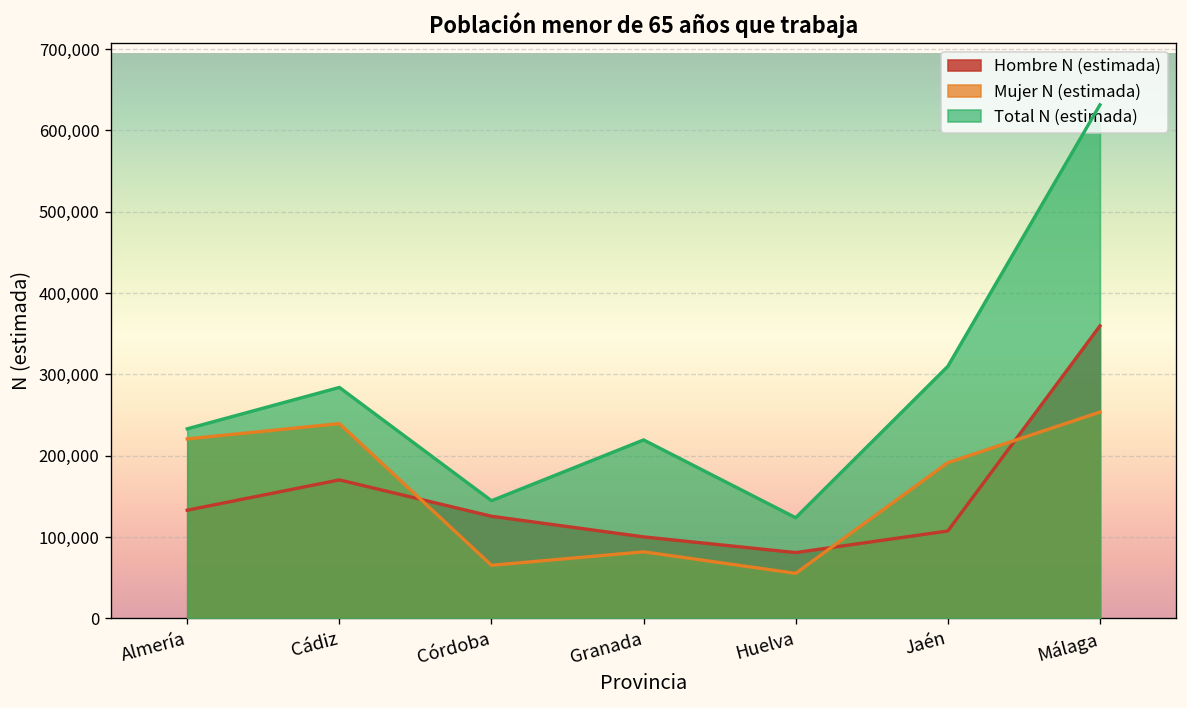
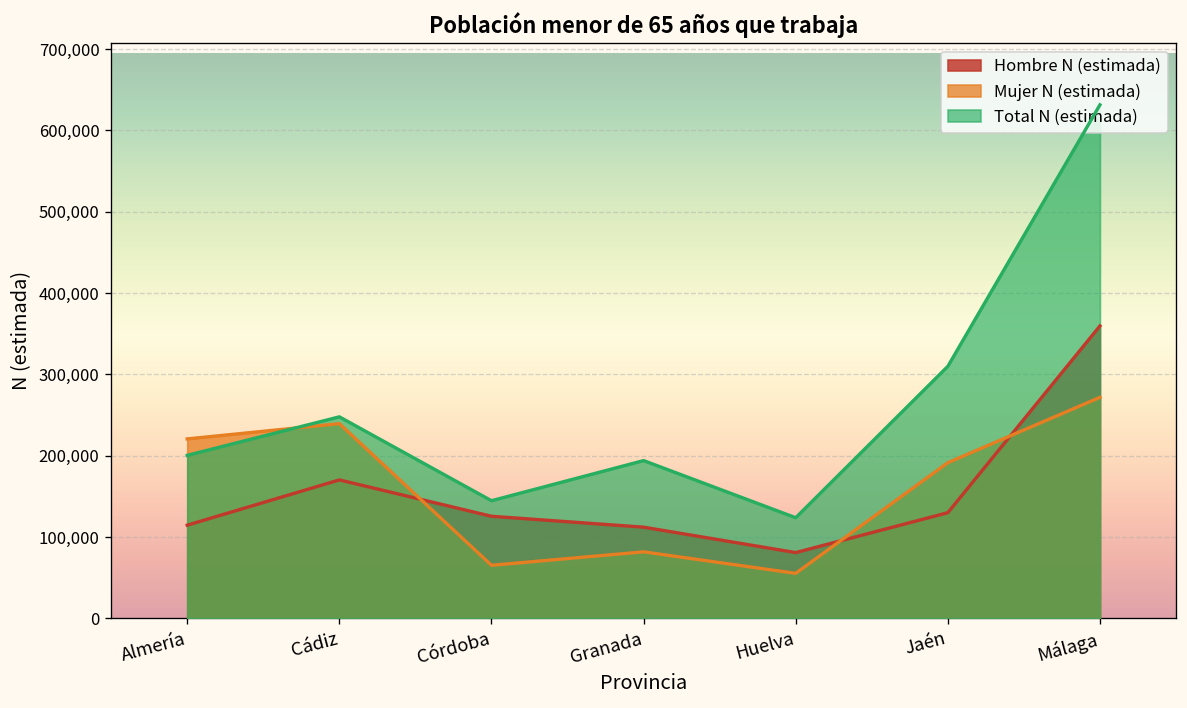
Hombre N (estimada), Almería: 130,000 -> 110,000
Total N (estimada), Almería: 230,000 -> 200,000
Total N (estimada), Cádiz: 280,000 -> 250,000
Hombre N (estimada), Granada: 100,000 -> 110,000
Total N (estimada), Granada: 220,000 -> 190,000
Hombre N (estimada), Jaén: 110,000 -> 130,000
Mujer N (estimada), Málaga: 250,000 -> 270,000
